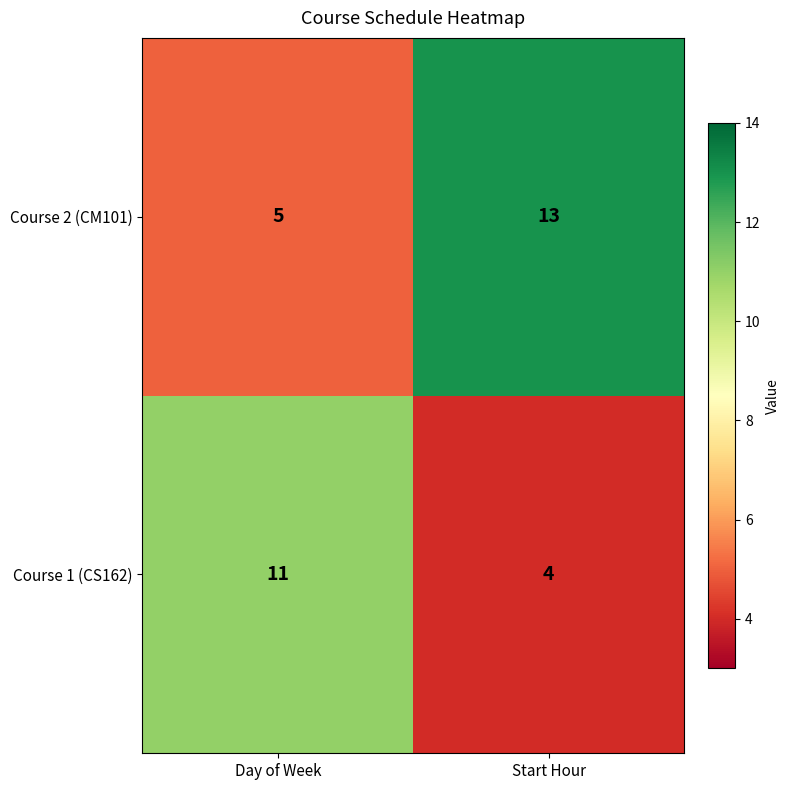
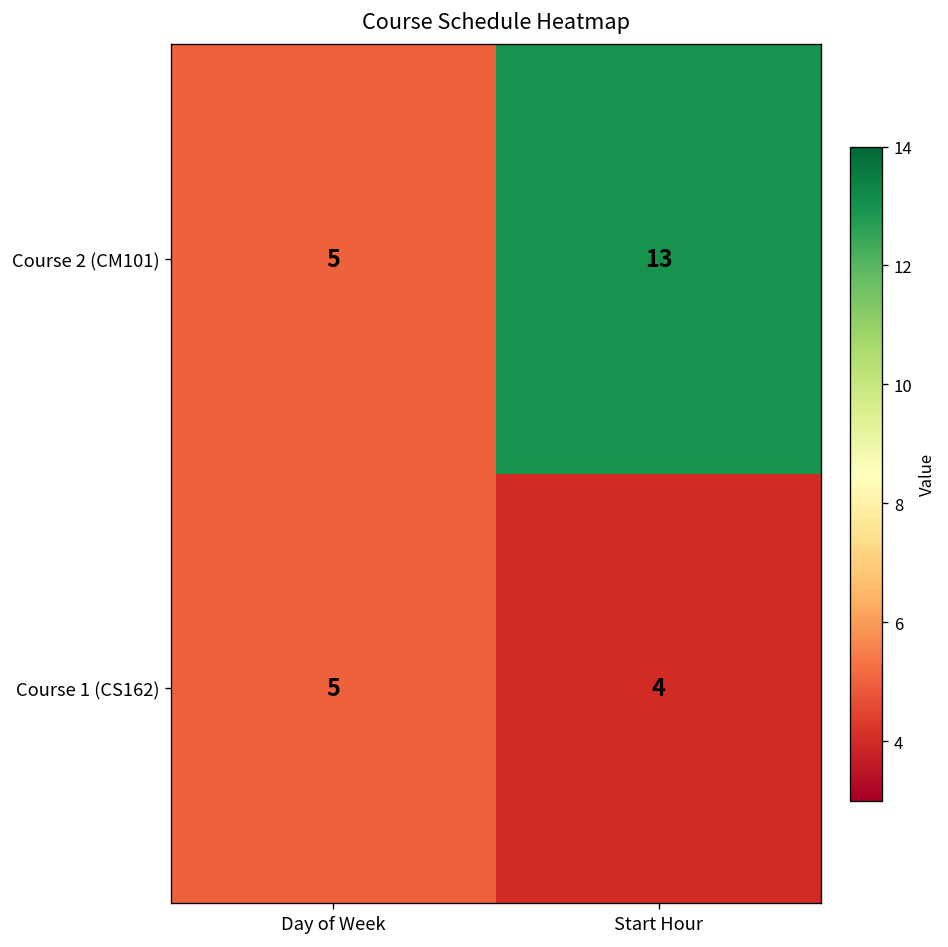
Course 1 (CS162), Day of Week: 11 -> 5
